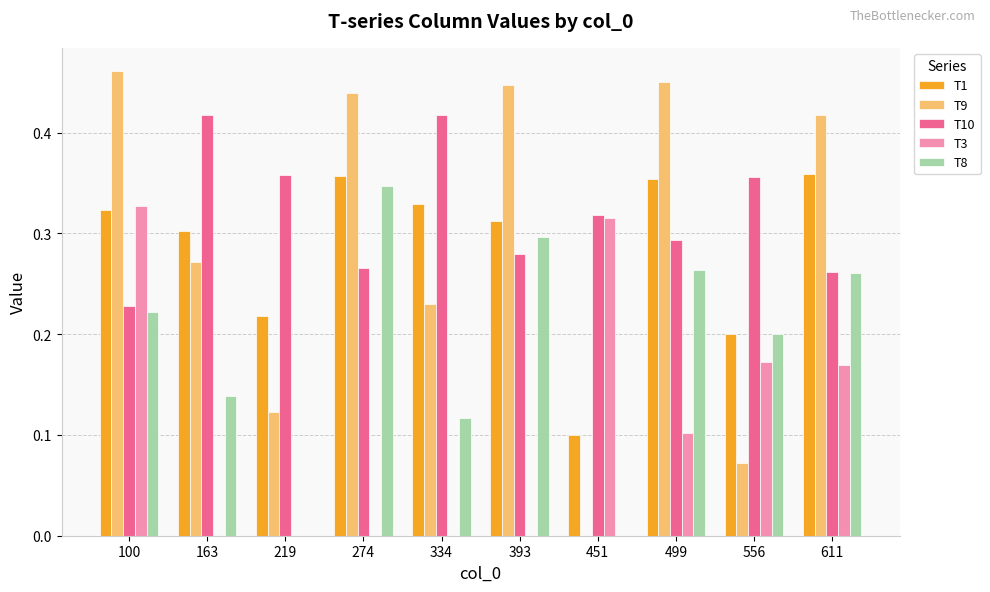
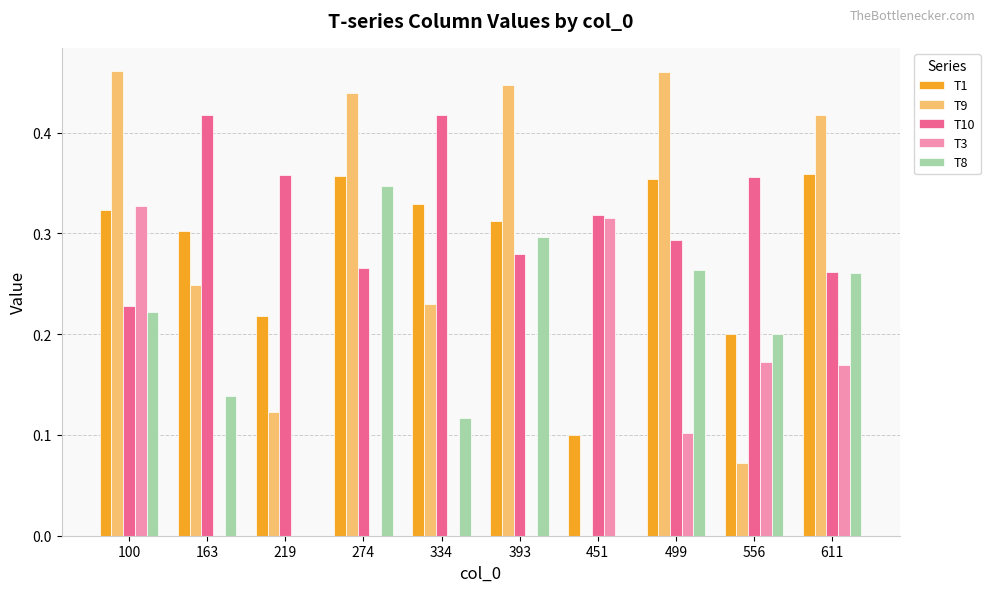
T9, 163: 0.272 -> 0.249
T9, 499: 0.45 -> 0.46
